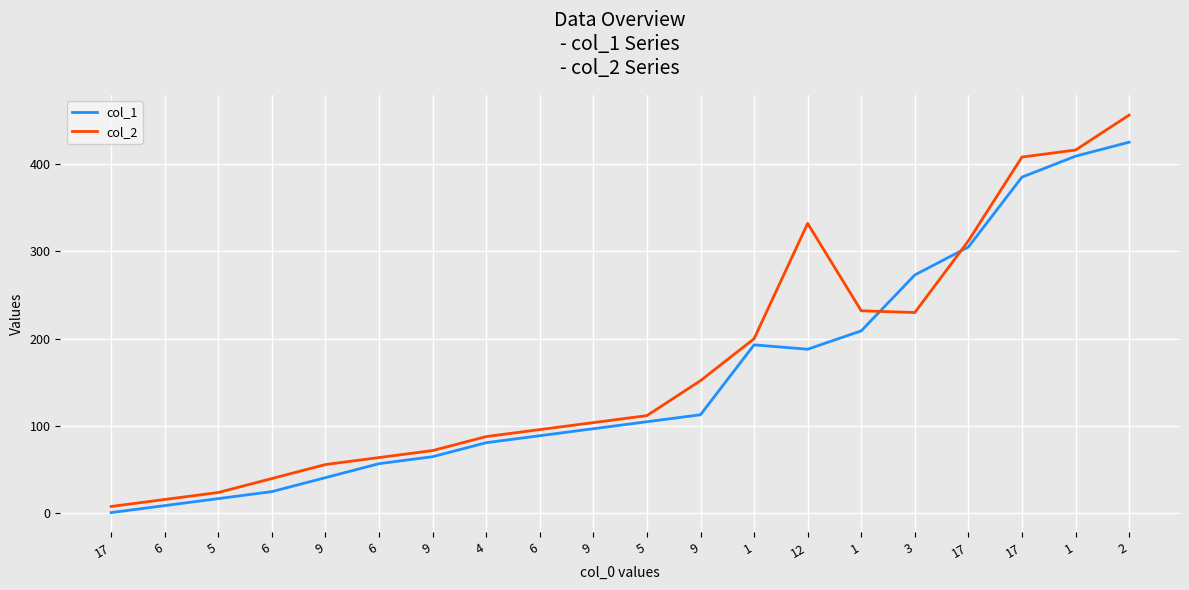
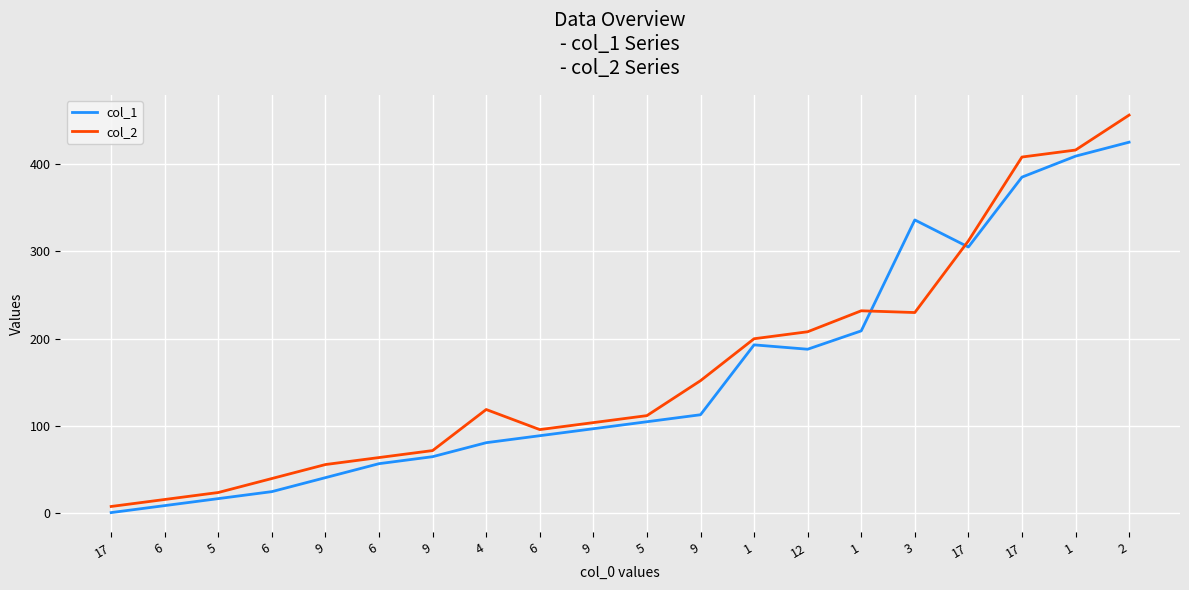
col_2, 4: 90 -> 120
col_2, 12: 330 -> 210
col_1, 3: 270 -> 340
